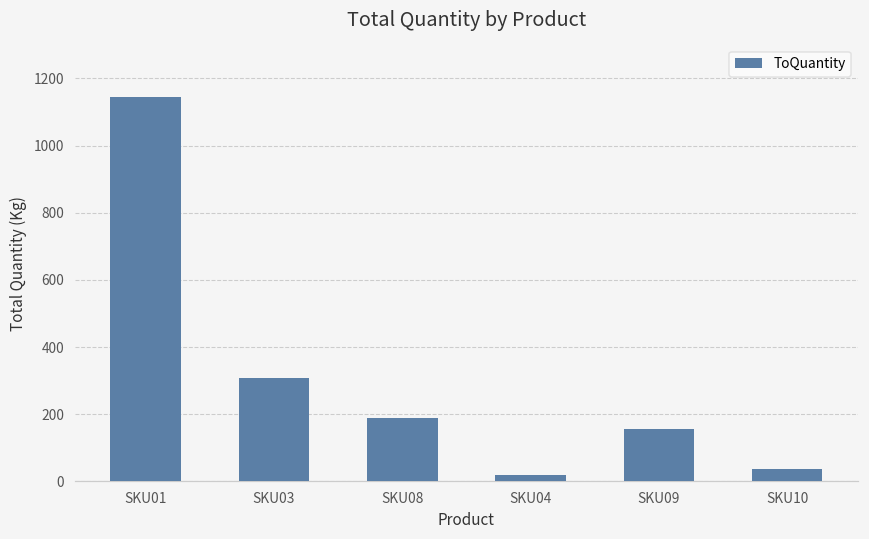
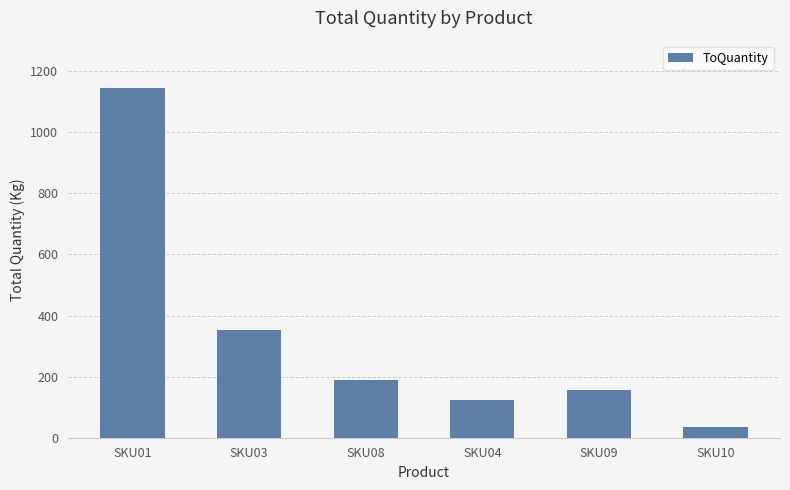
SKU03: 310 -> 350
SKU04: 20 -> 120
